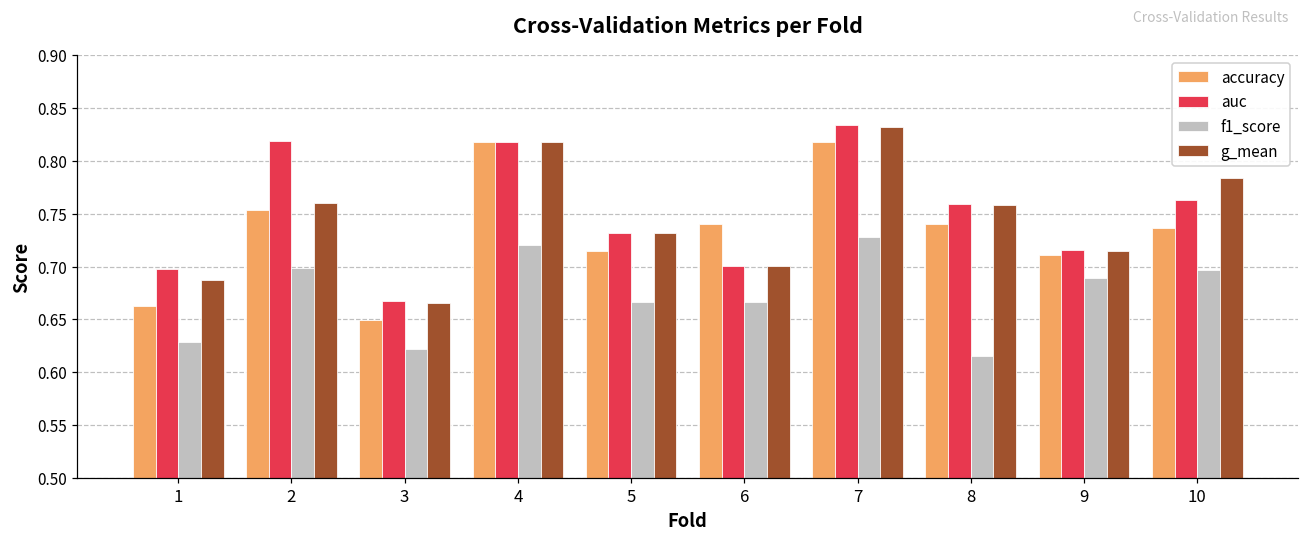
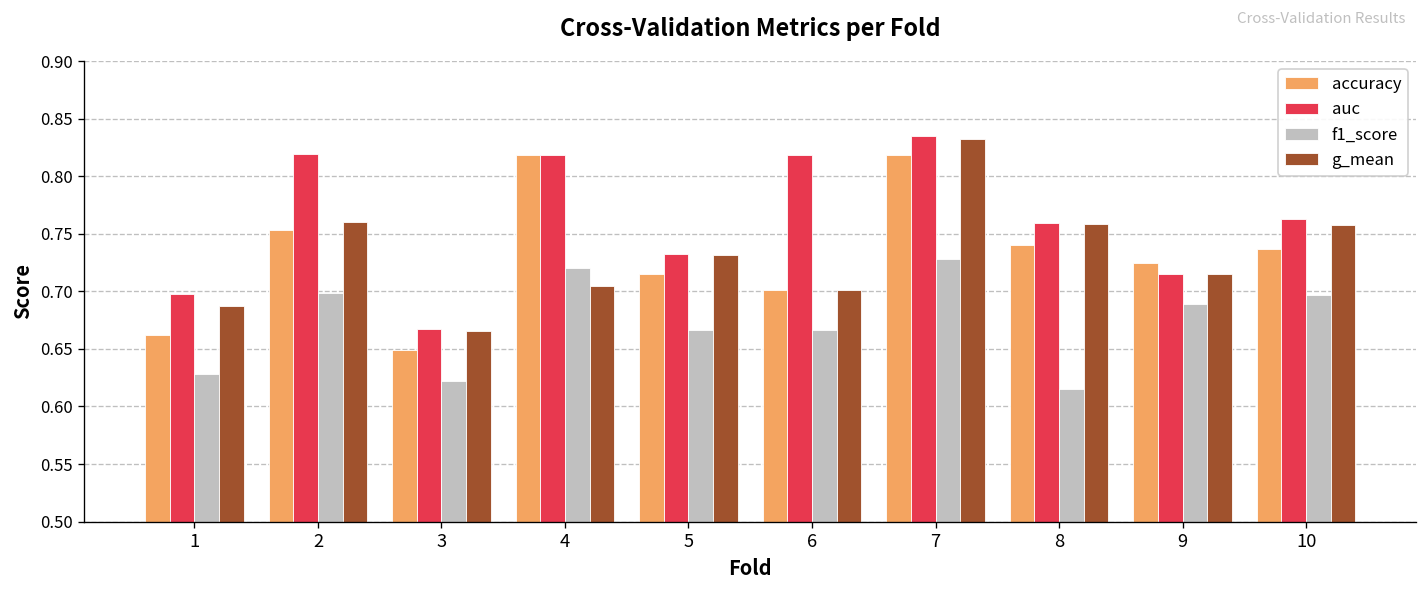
g_mean, 4: 0.82 -> 0.70
accuracy, 6: 0.74 -> 0.70
auc, 6: 0.70 -> 0.82
accuracy, 9: 0.71 -> 0.72
g_mean, 10: 0.78 -> 0.76
